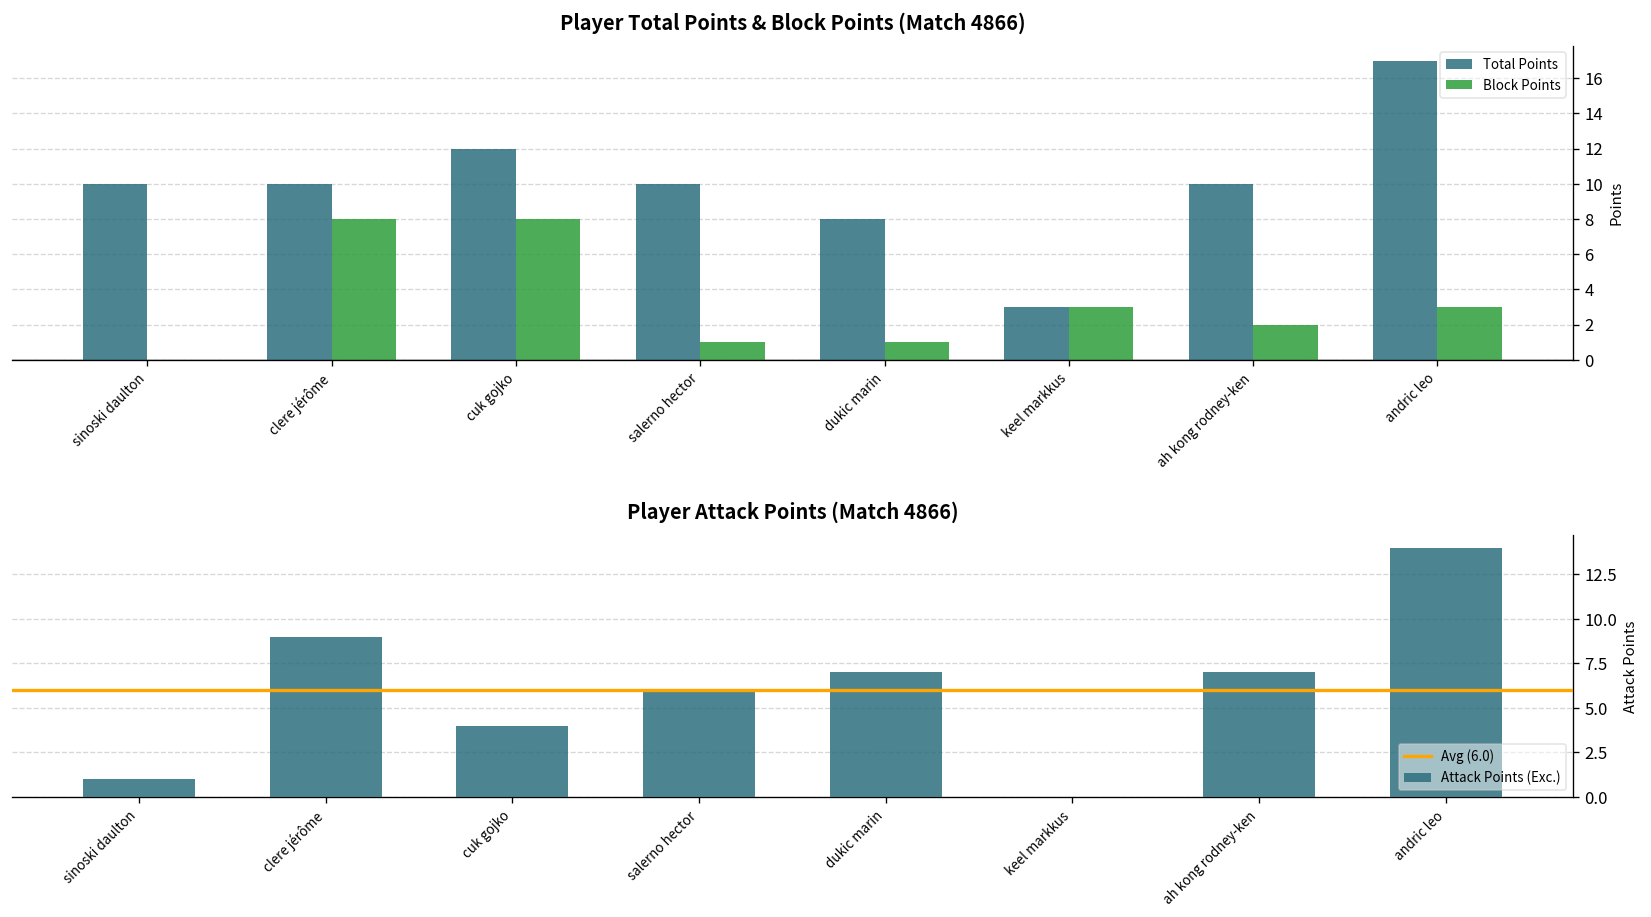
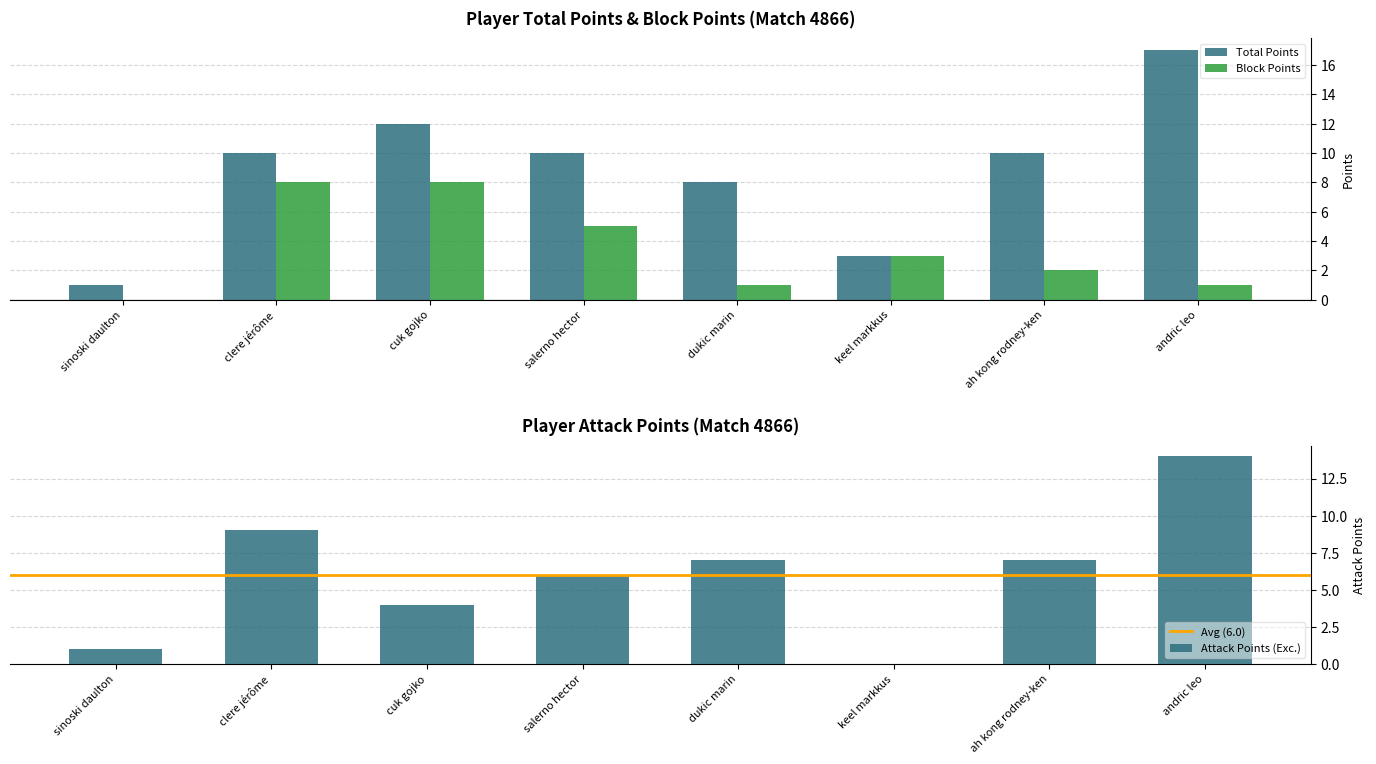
Player Total Points & Block Points (Match 4866), Total Points, sinoski daulton: 10 -> 1
Player Total Points & Block Points (Match 4866), Block Points, salerno hector: 1 -> 5
Player Total Points & Block Points (Match 4866), Block Points, andric leo: 3 -> 1
